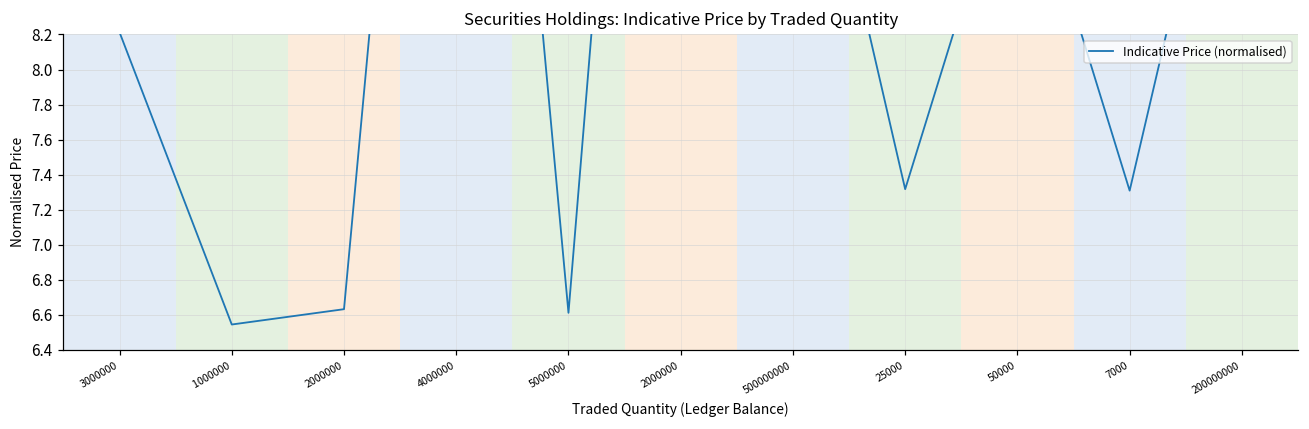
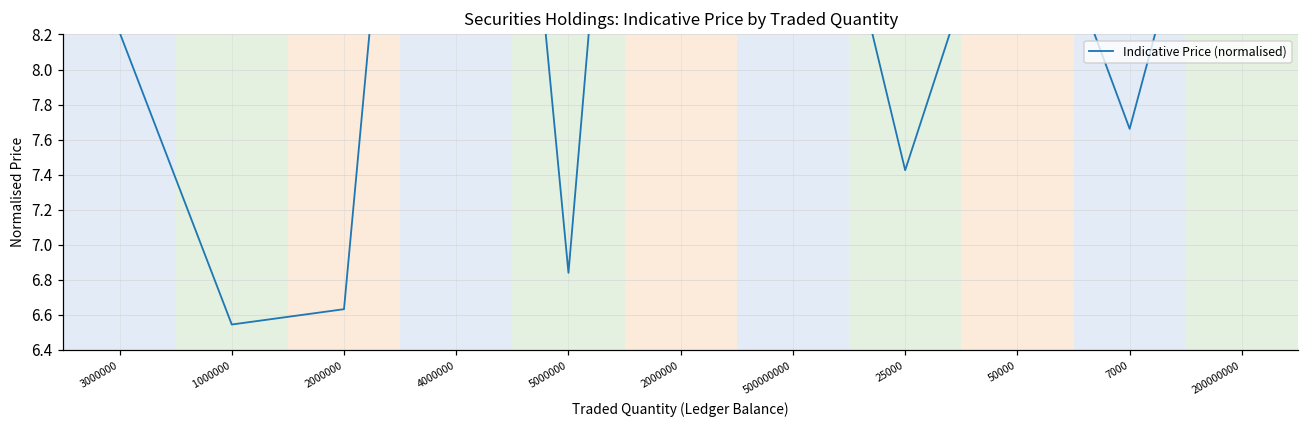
5000000: 6.61 -> 6.84
25000: 7.32 -> 7.43
7000: 7.31 -> 7.66
